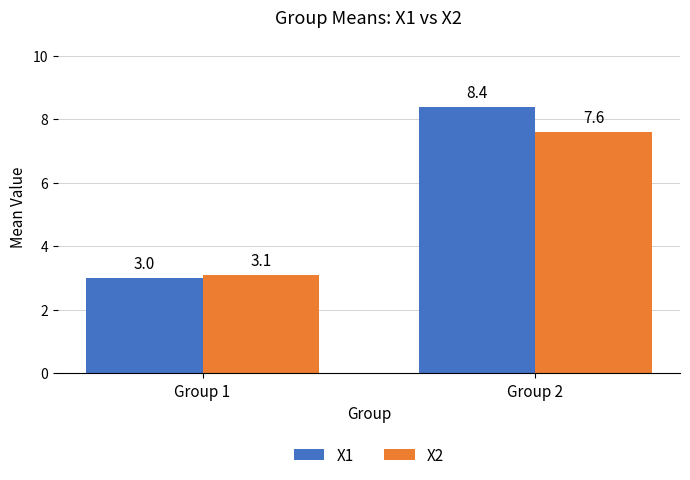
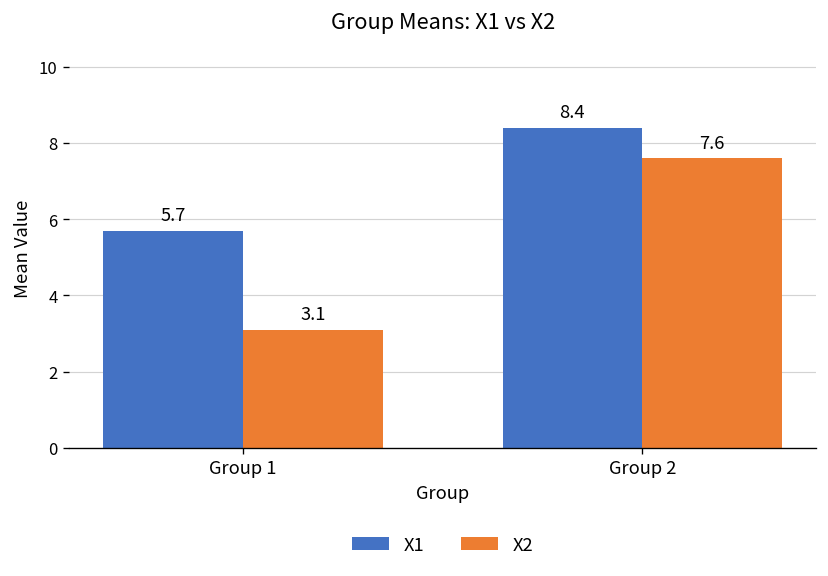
X1, Group 1: 3.0 -> 5.7
